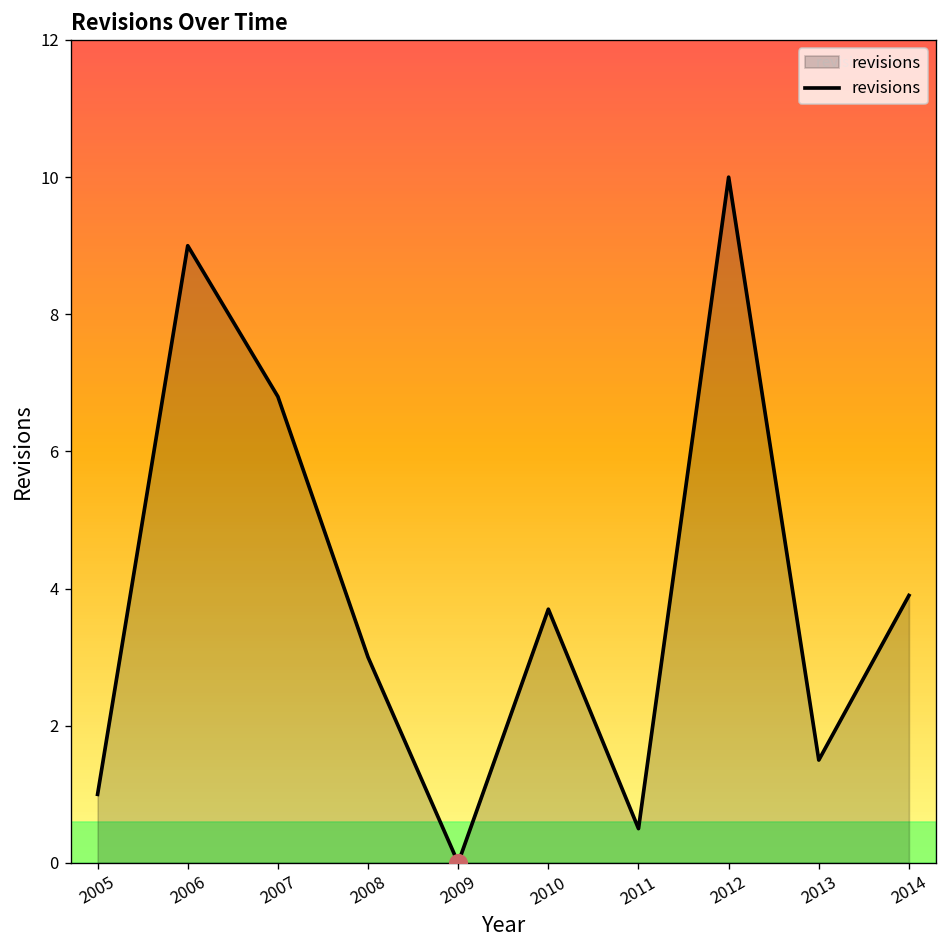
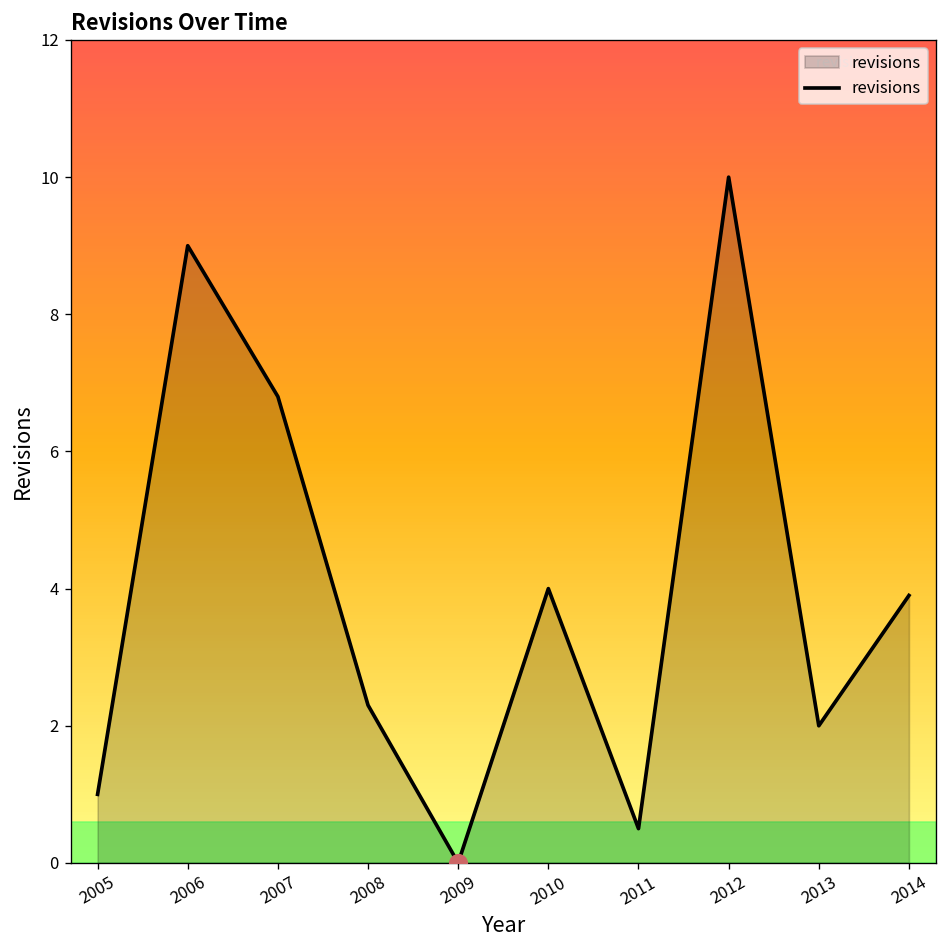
revisions, 2008: 3.0 -> 2.3
revisions, 2010: 3.7 -> 4.0
revisions, 2013: 1.5 -> 2.0
